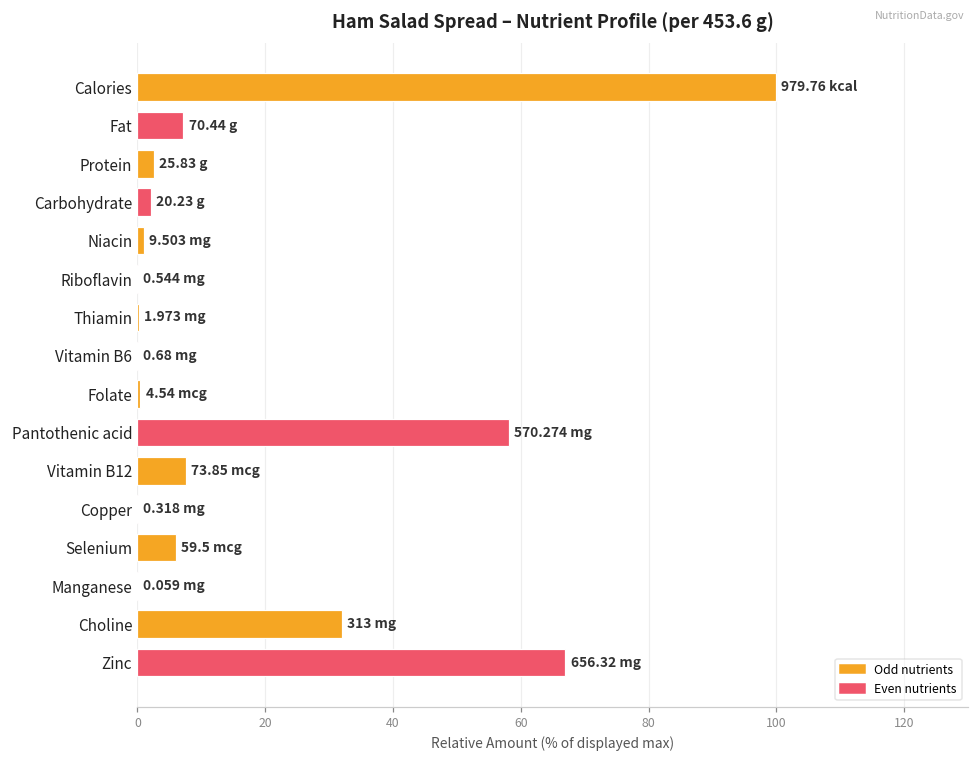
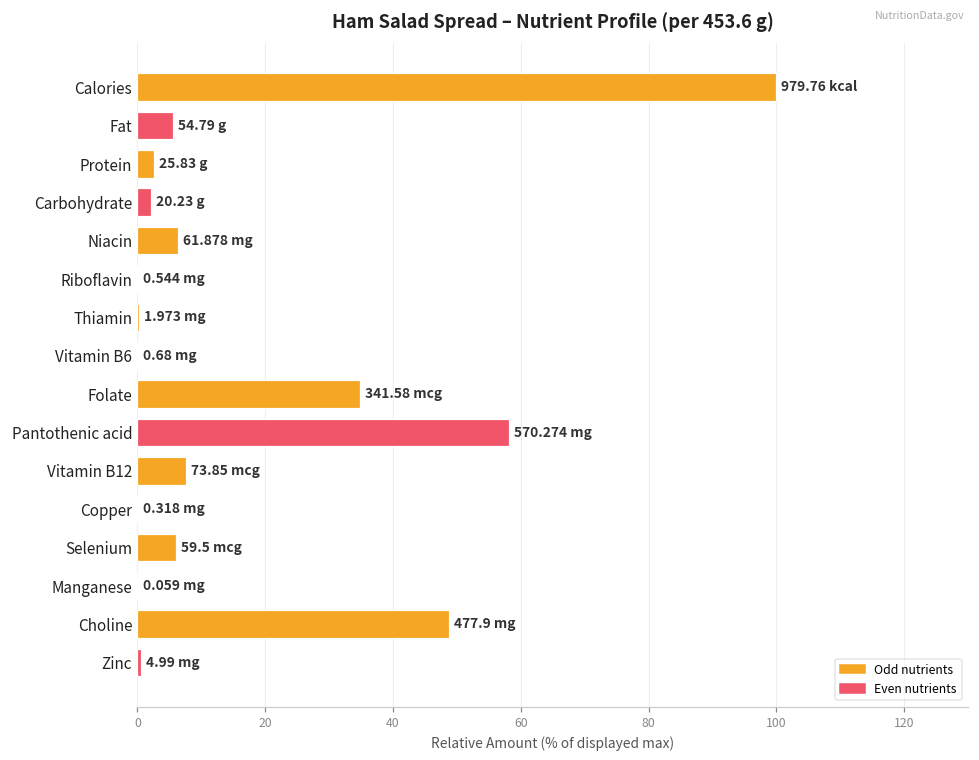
Fat: 70.44 -> 54.79
Niacin: 9.503 -> 61.878
Folate: 4.54 -> 341.58
Choline: 313 -> 477.9
Zinc: 656.32 -> 4.99
